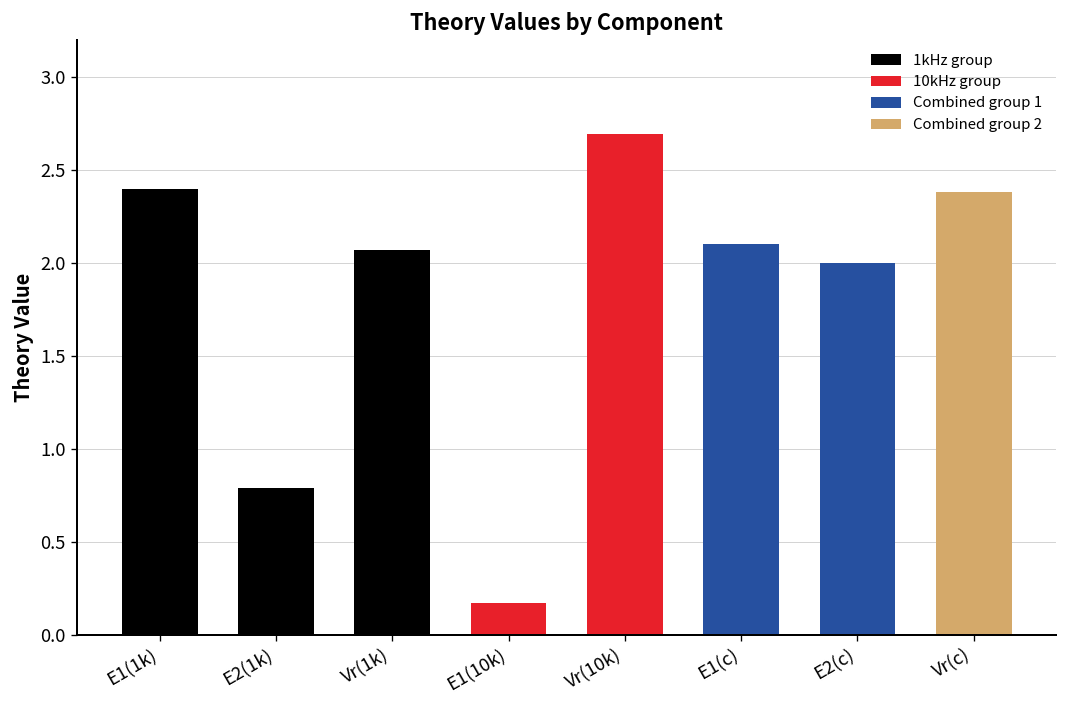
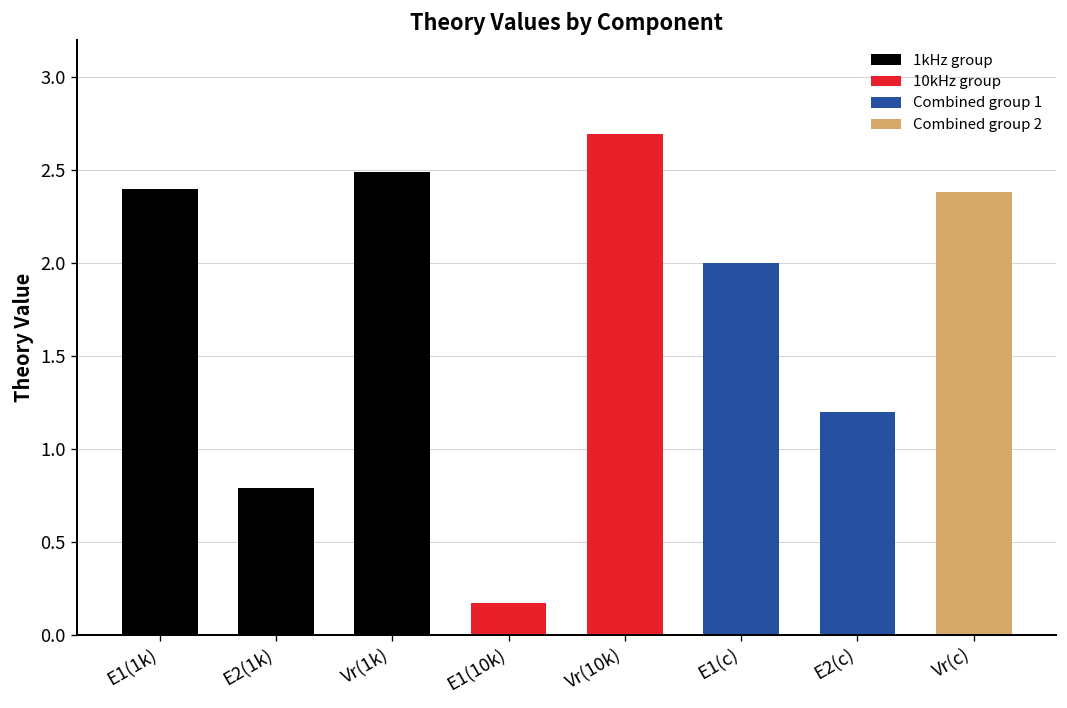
Vr(1k): 2.07 -> 2.49
E1(c): 2.1 -> 2.0
E2(c): 2.0 -> 1.2
